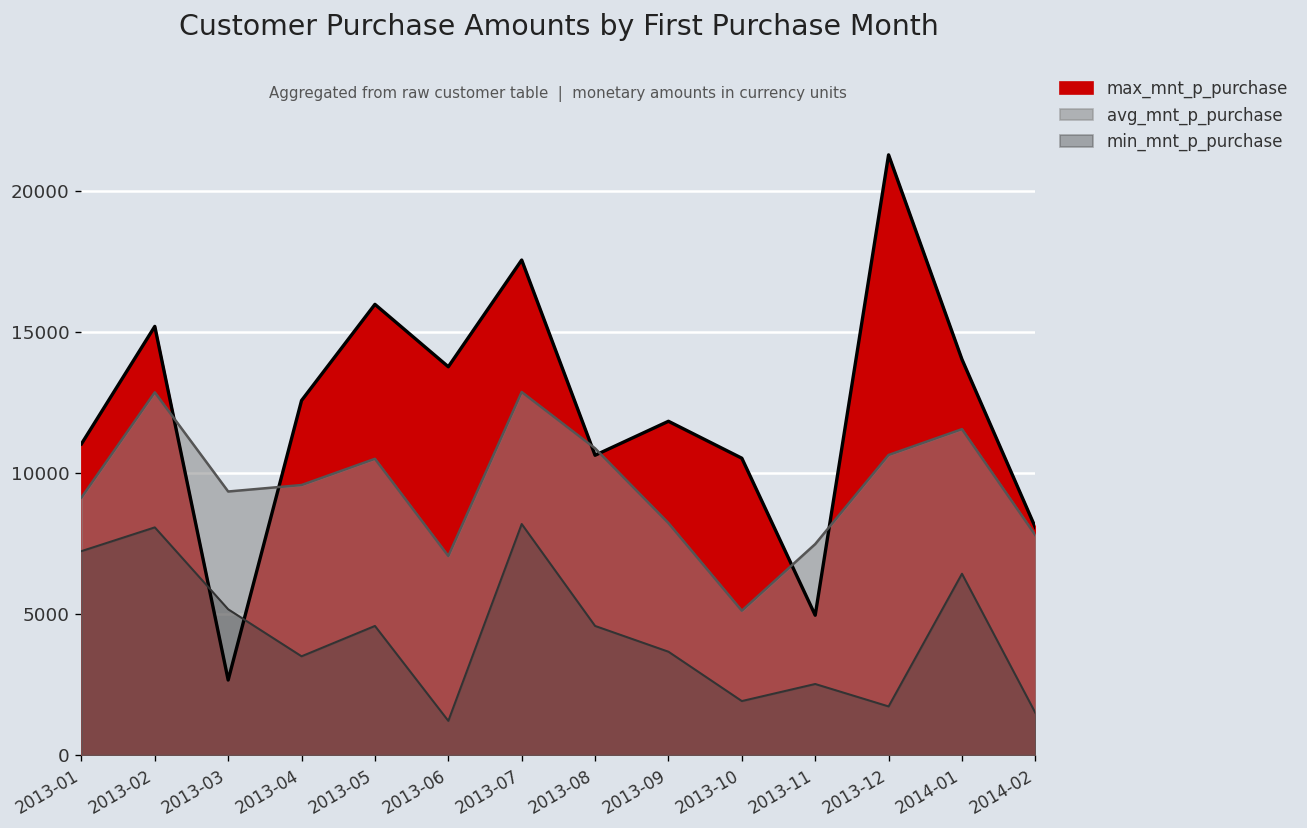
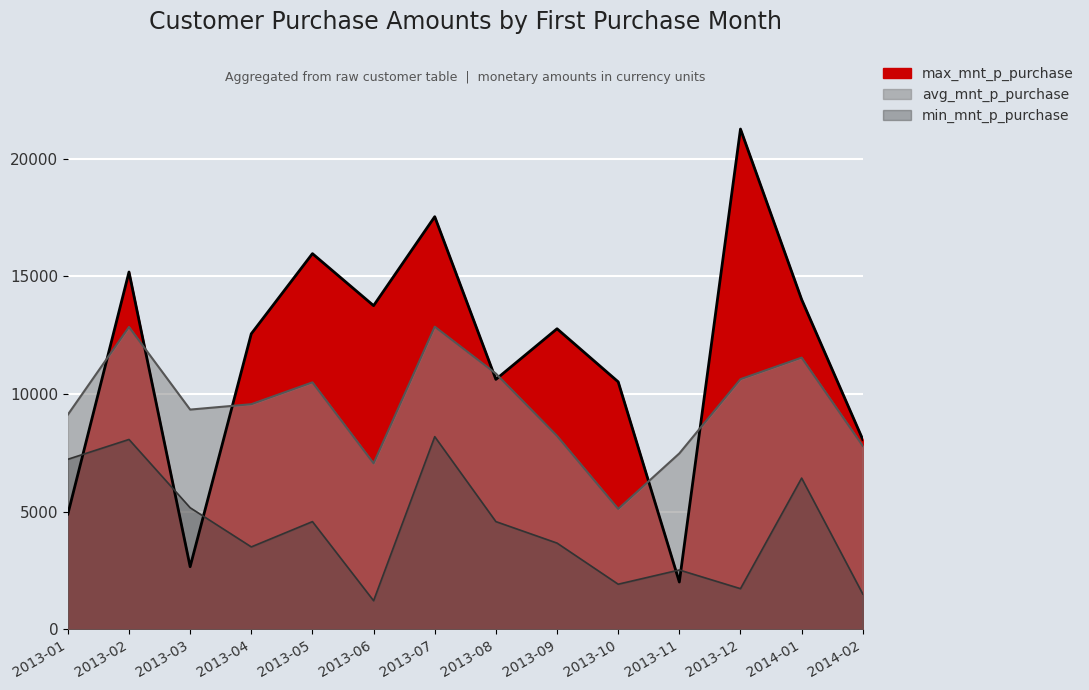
max_mnt_p_purchase, 2013-01: 11000 -> 4900
max_mnt_p_purchase, 2013-09: 11800 -> 12800
max_mnt_p_purchase, 2013-11: 5000 -> 2000
